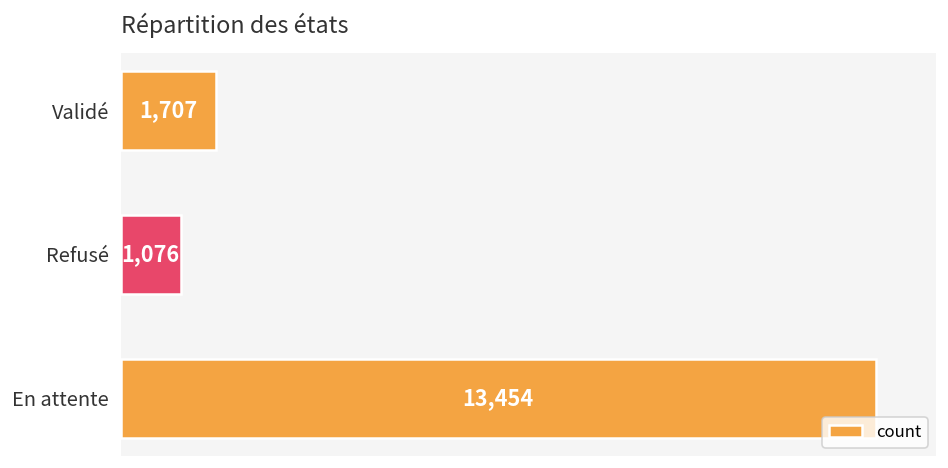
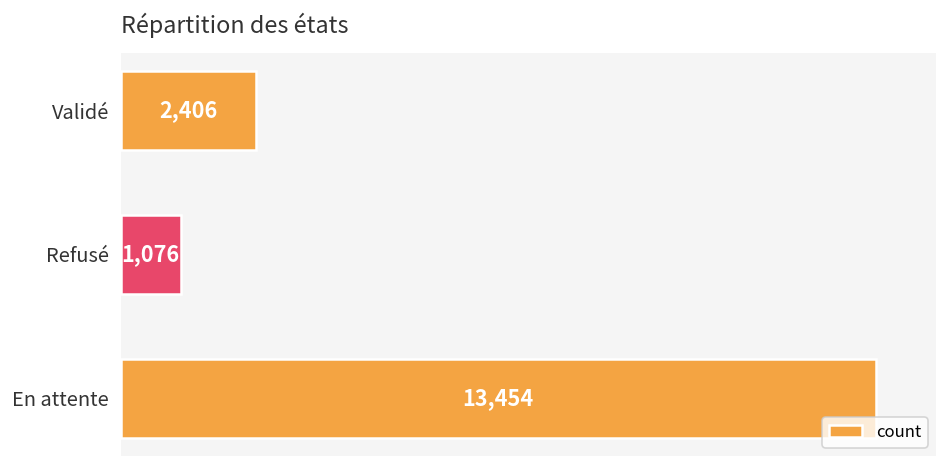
Validé: 1,707 -> 2,406
